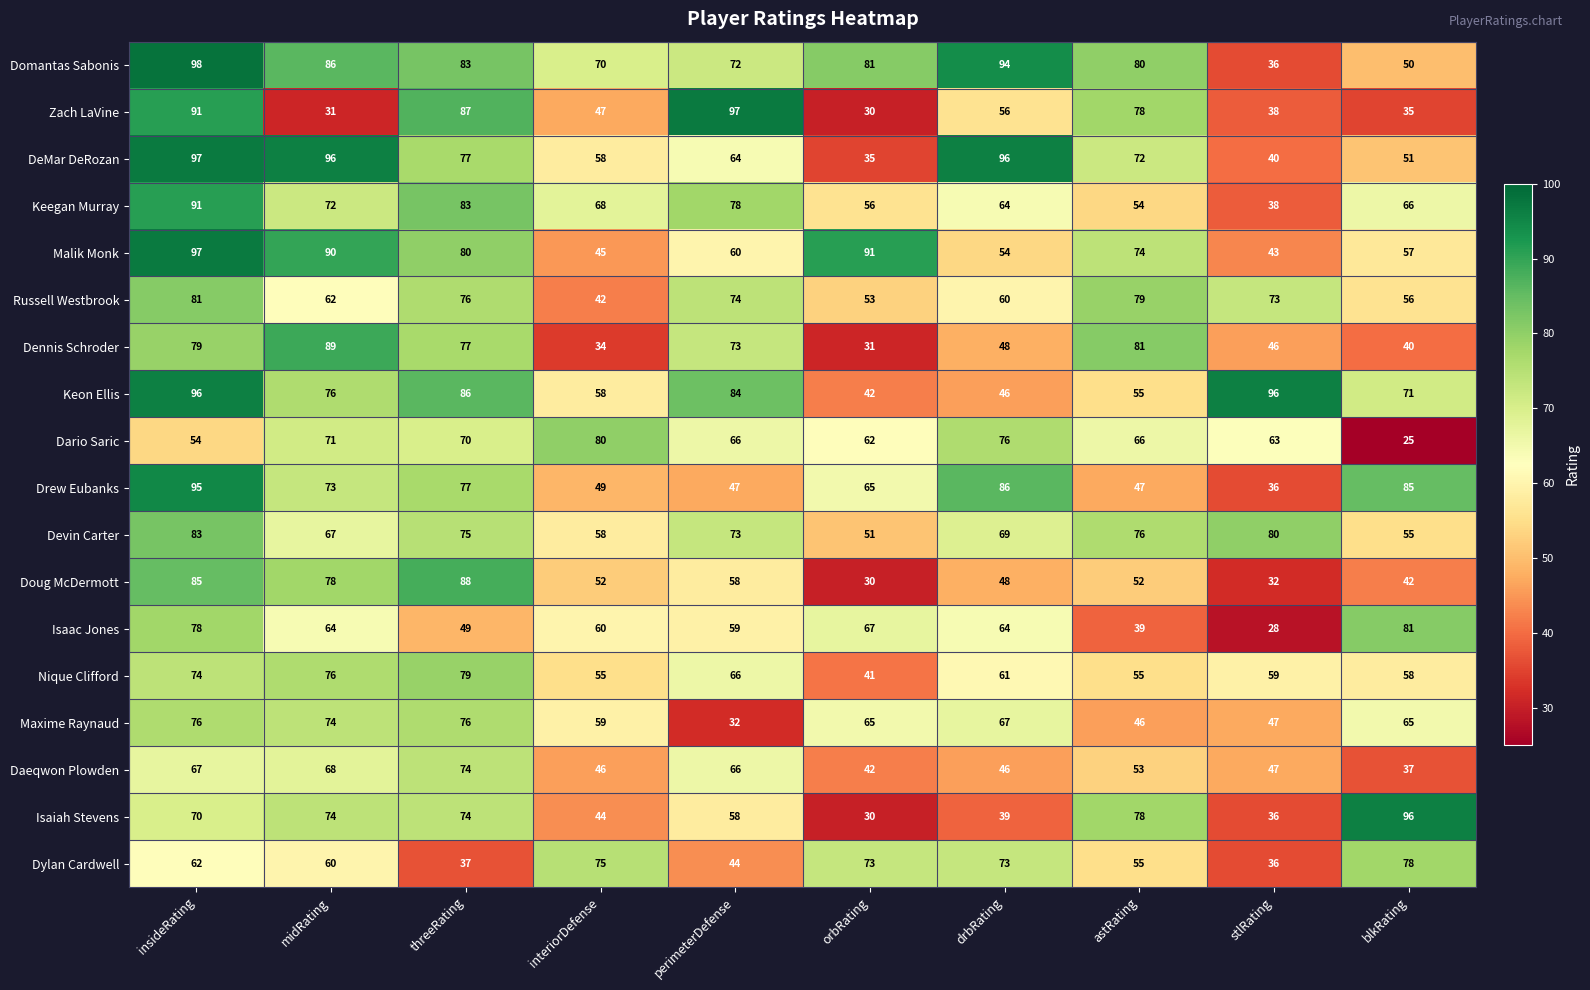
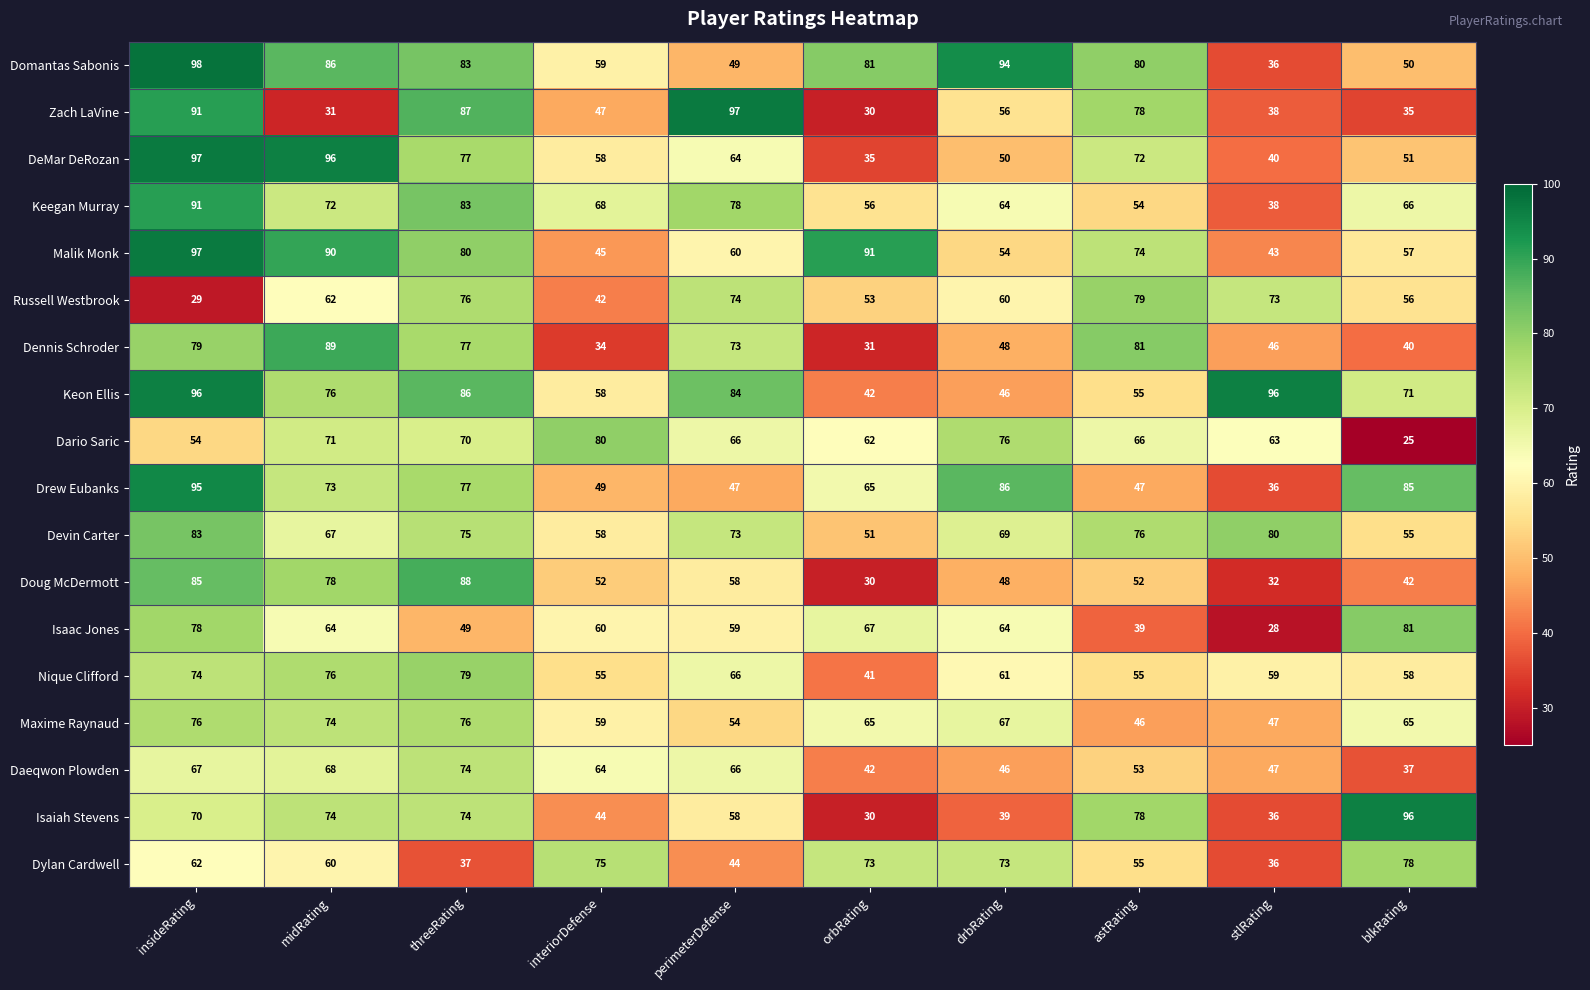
Domantas Sabonis, interiorDefense: 70 -> 59
Domantas Sabonis, perimeterDefense: 72 -> 49
DeMar DeRozan, drbRating: 96 -> 50
Russell Westbrook, insideRating: 81 -> 29
Maxime Raynaud, perimeterDefense: 32 -> 54
Daeqwon Plowden, interiorDefense: 46 -> 64
